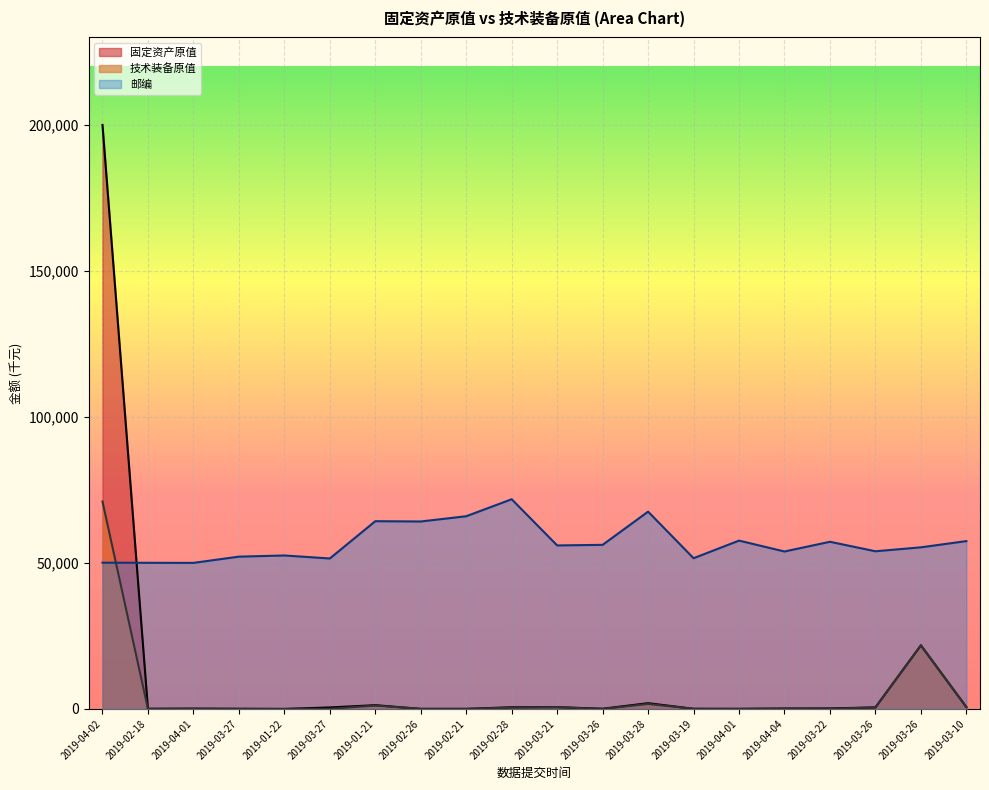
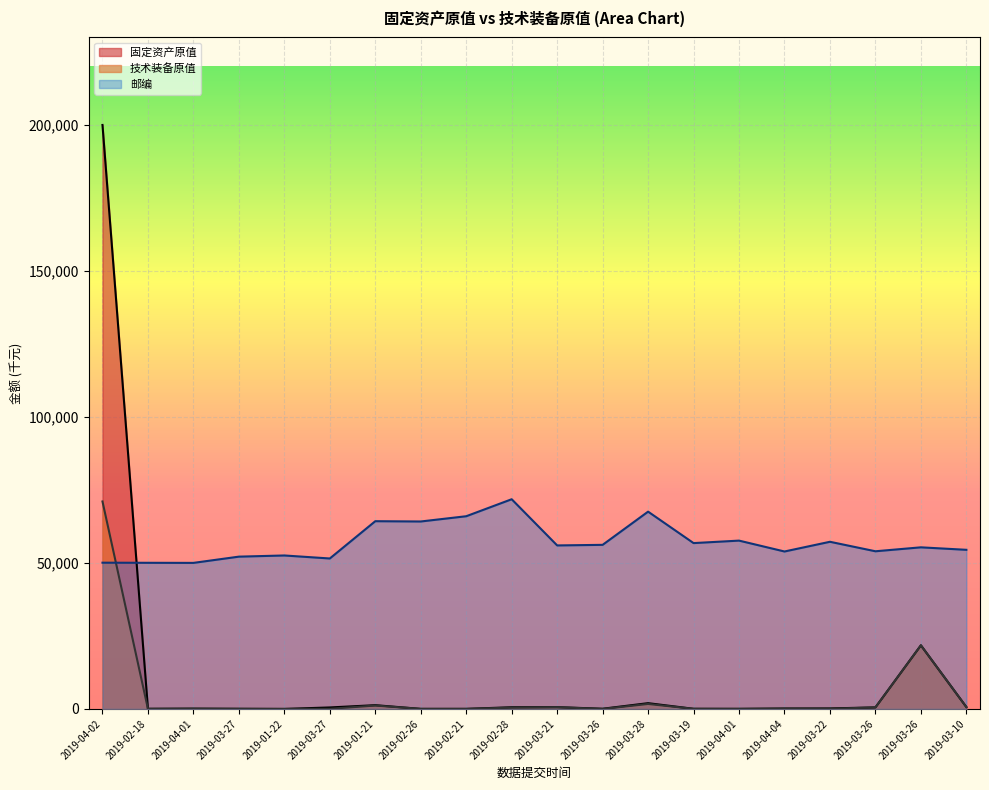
邮编, 2019-03-19: 52,000 -> 57,000
邮编, 2019-03-10: 57,000 -> 55,000
